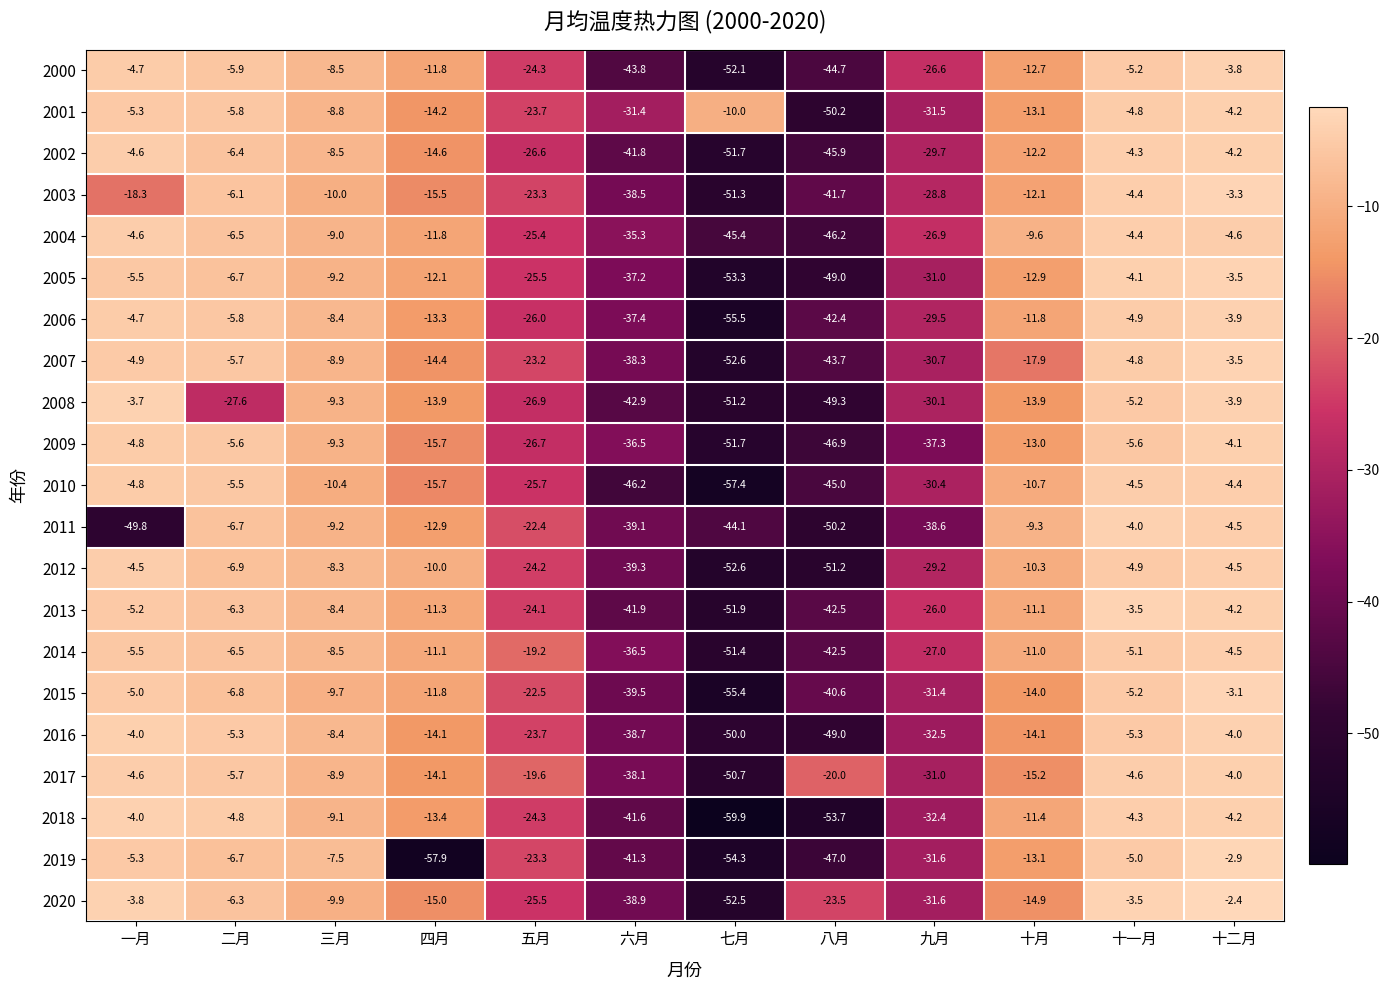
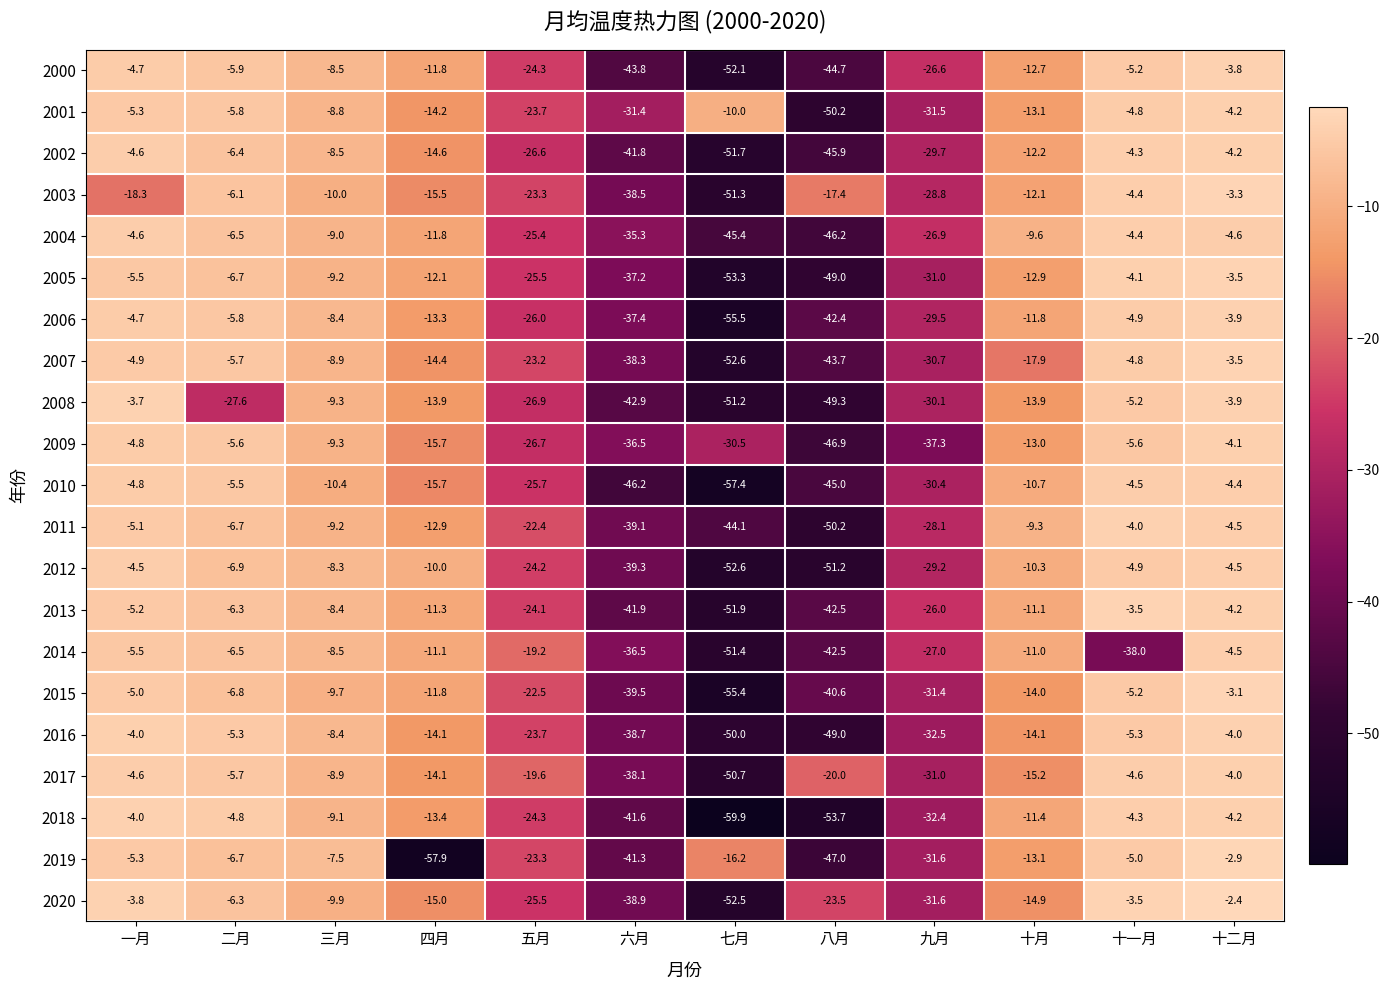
2003, 八月: -41.7 -> -17.4
2009, 七月: -51.7 -> -30.5
2011, 一月: -49.8 -> -5.1
2011, 九月: -38.6 -> -28.1
2014, 十一月: -5.1 -> -38.0
2019, 七月: -54.3 -> -16.2
